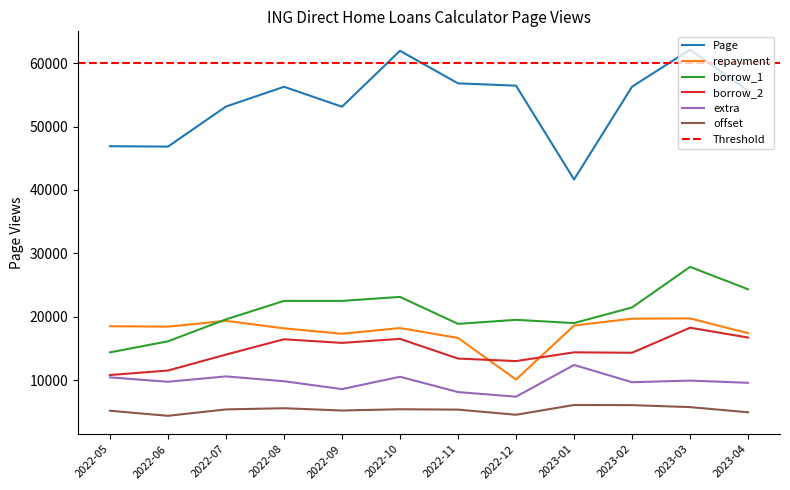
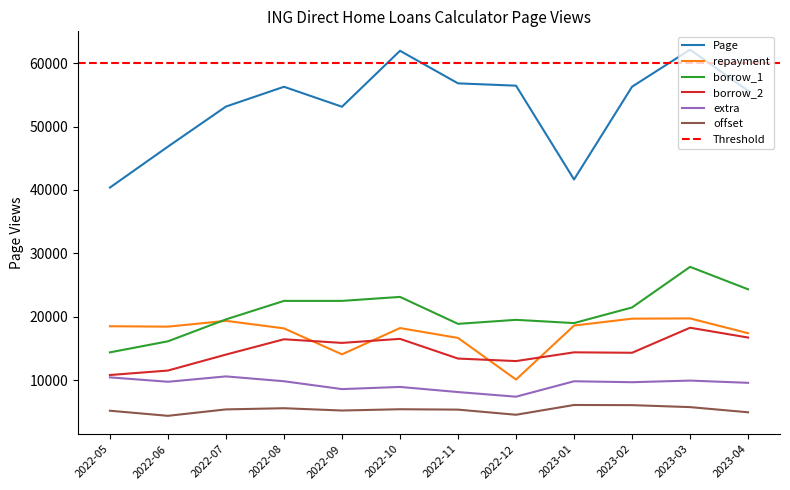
Page, 2022-05: 47000 -> 40000
repayment, 2022-09: 17000 -> 14000
extra, 2022-10: 11000 -> 9000
extra, 2023-01: 12000 -> 10000
